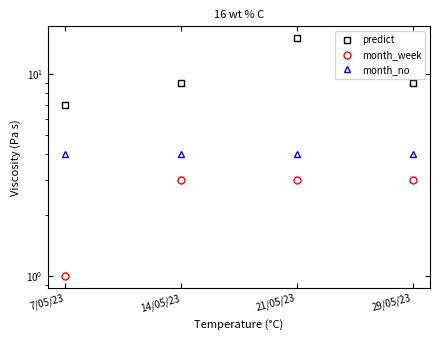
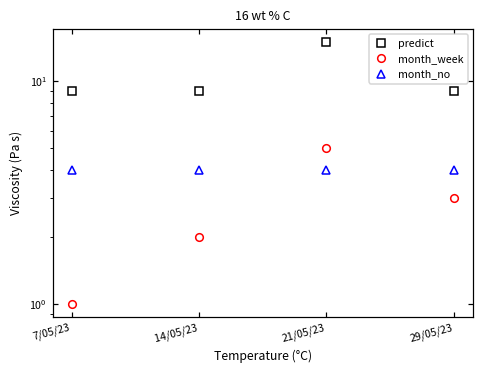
predict, 7/05/23: 7 -> 9
month_week, 14/05/23: 3 -> 2
month_week, 21/05/23: 3 -> 5
